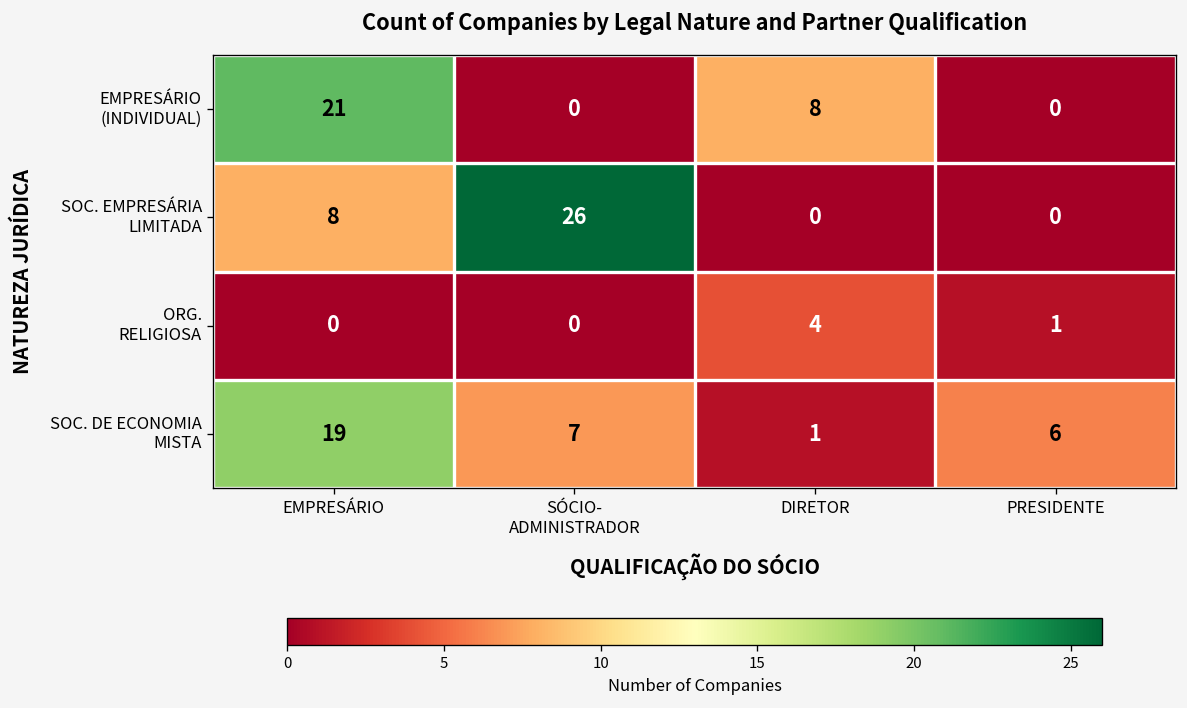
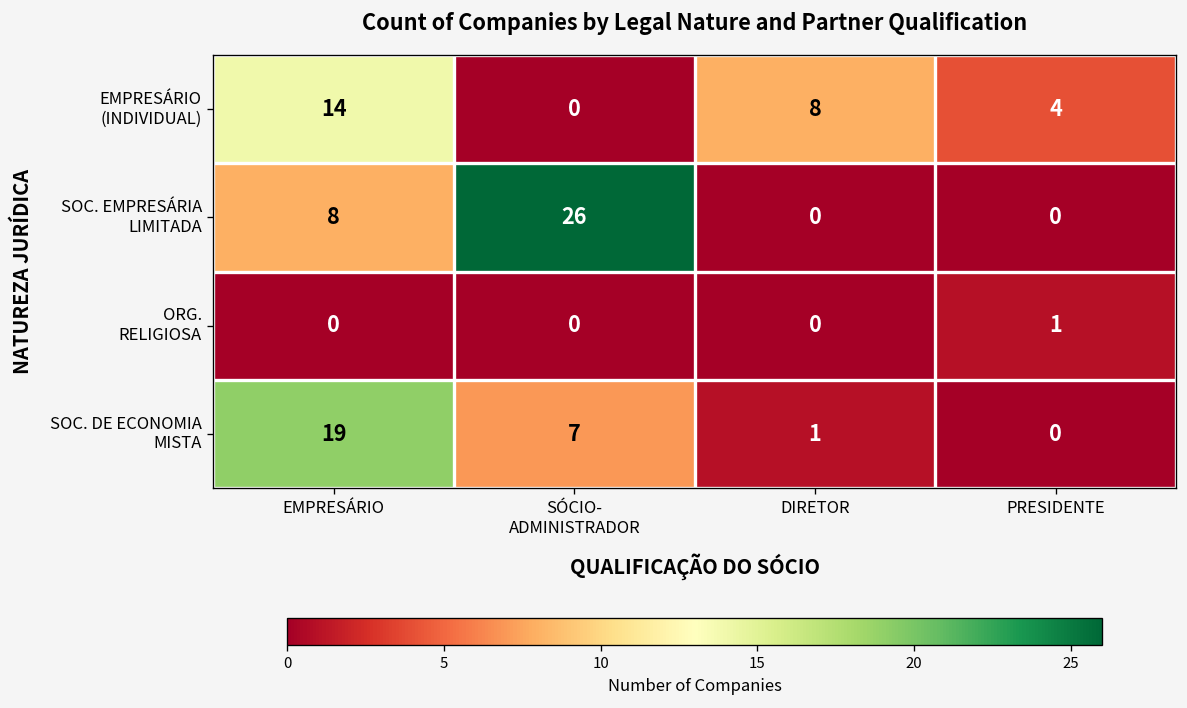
EMPRESÁRIO (INDIVIDUAL), EMPRESÁRIO: 21 -> 14
EMPRESÁRIO (INDIVIDUAL), PRESIDENTE: 0 -> 4
ORG. RELIGIOSA, DIRETOR: 4 -> 0
SOC. DE ECONOMIA MISTA, PRESIDENTE: 6 -> 0
